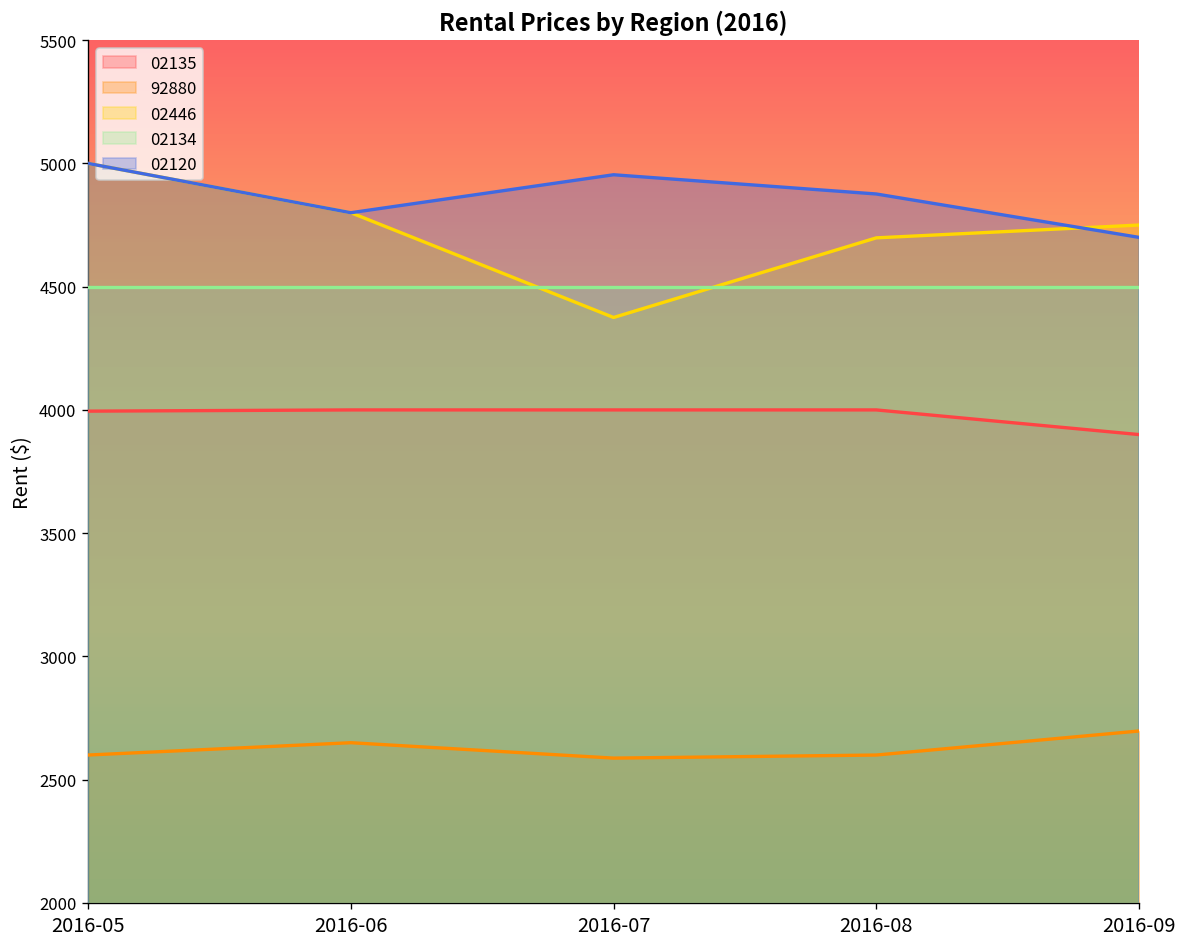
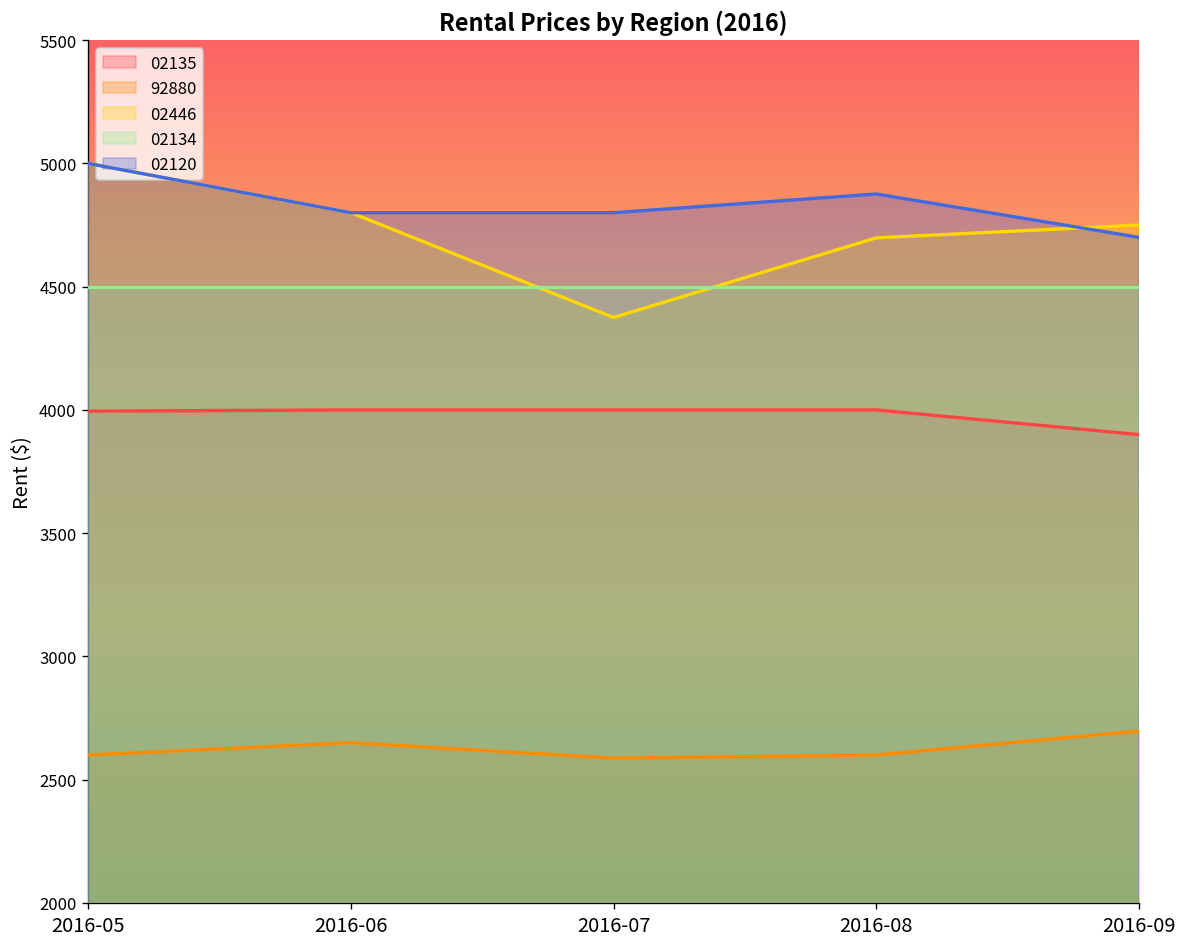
02120, 2016-07: 4950 -> 4800
